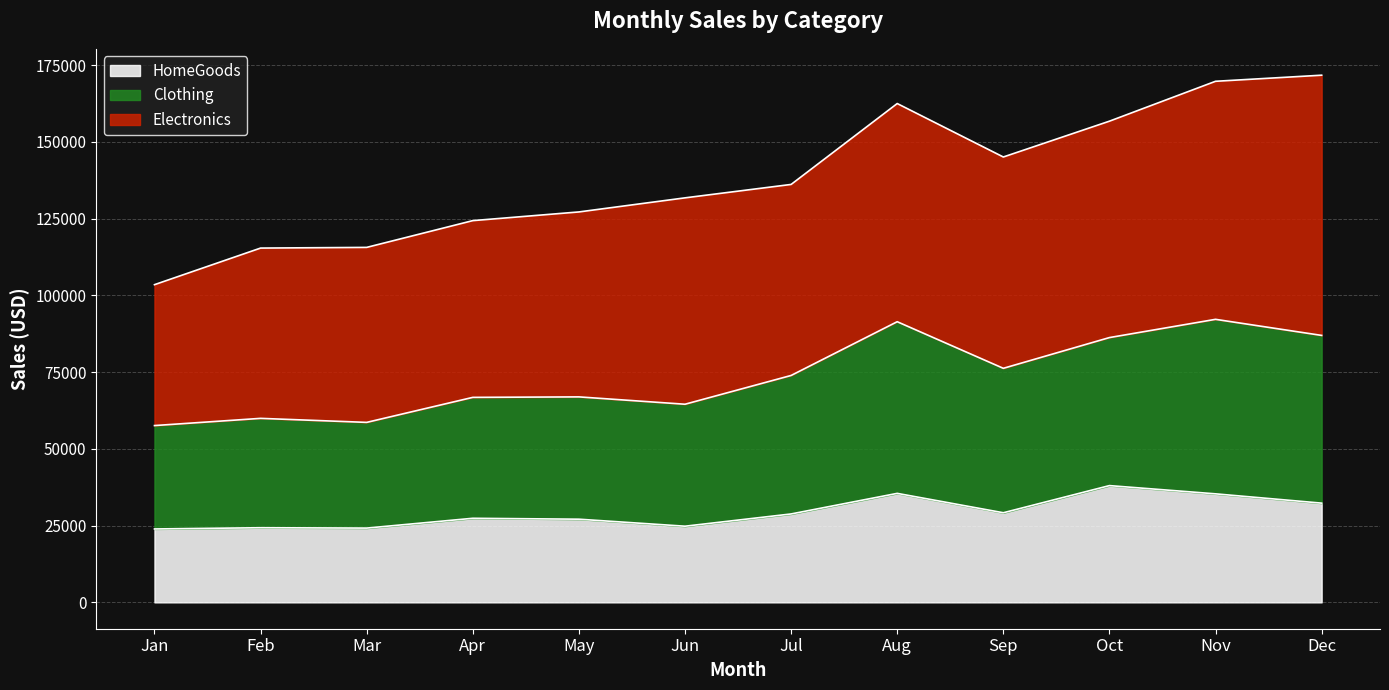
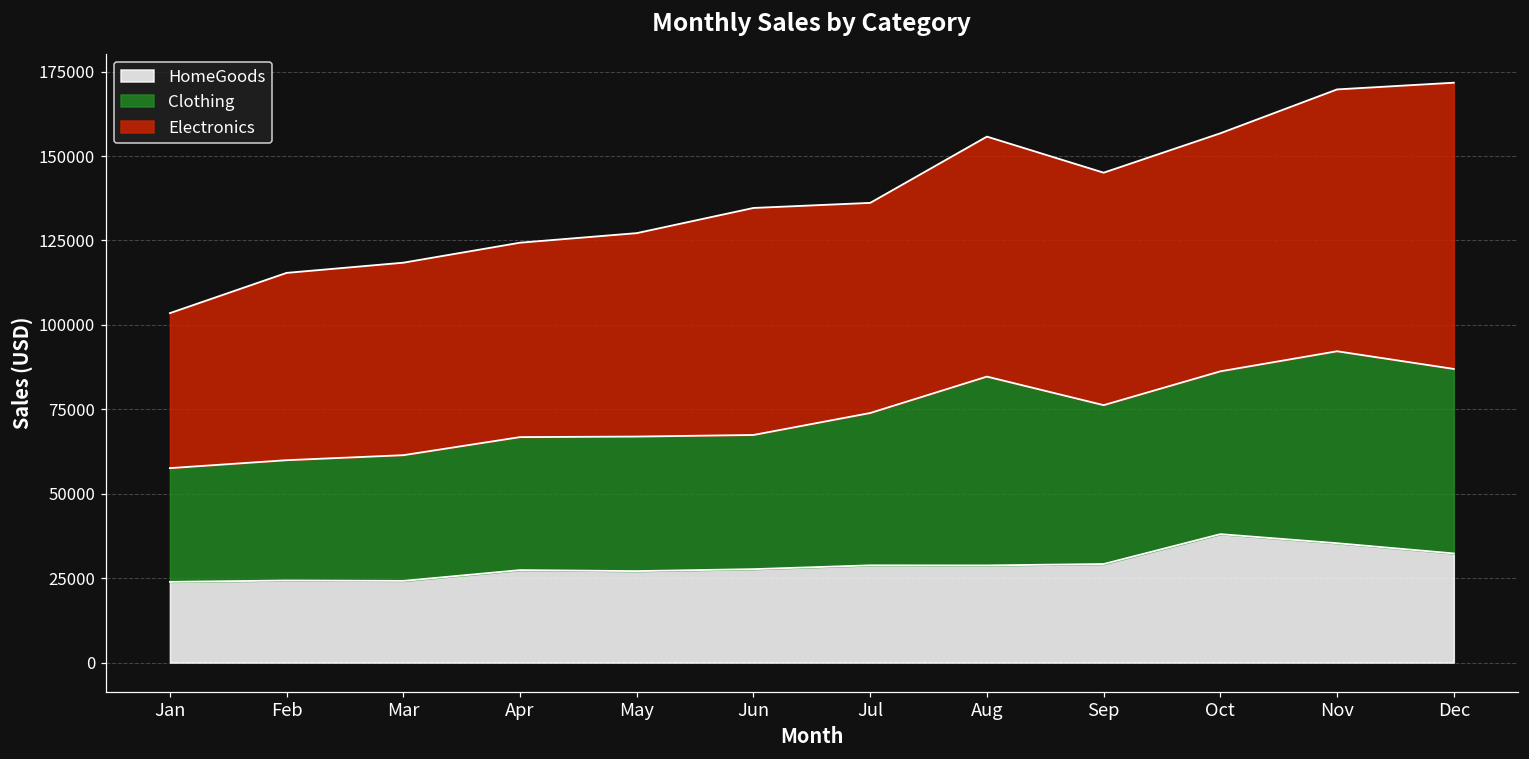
Clothing, Mar: 34000 -> 37000
HomeGoods, Jun: 25000 -> 28000
HomeGoods, Aug: 36000 -> 29000
